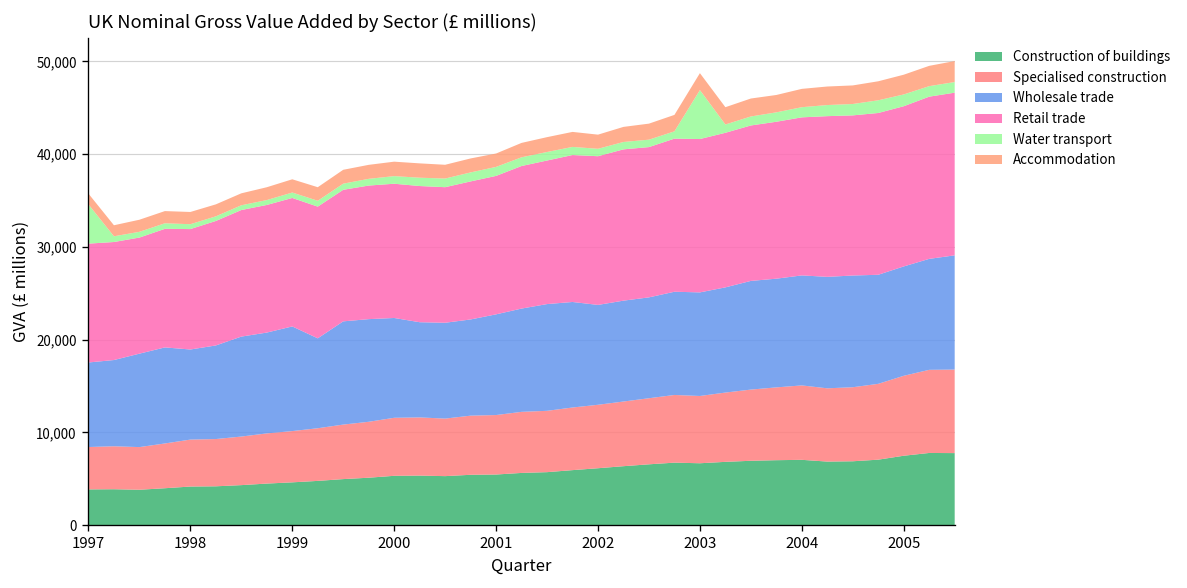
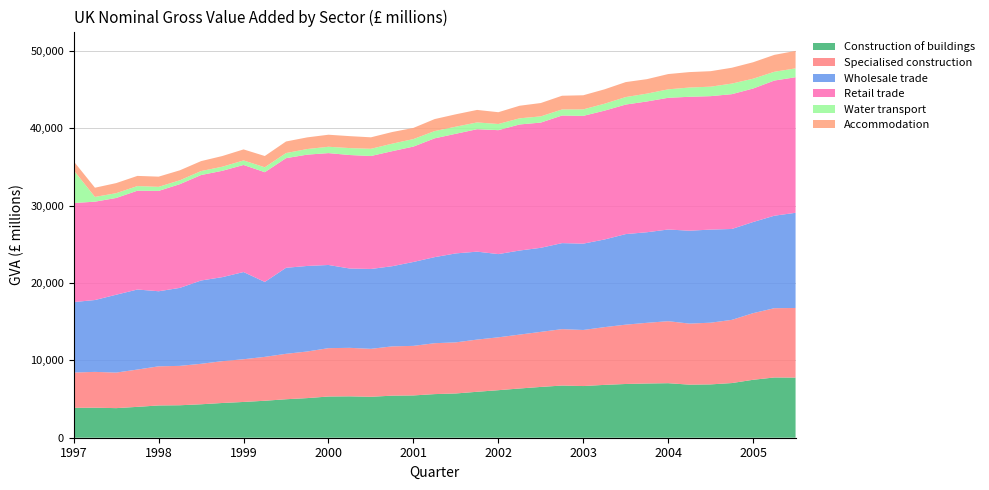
Water transport, 2003: 5,000 -> 1,000
